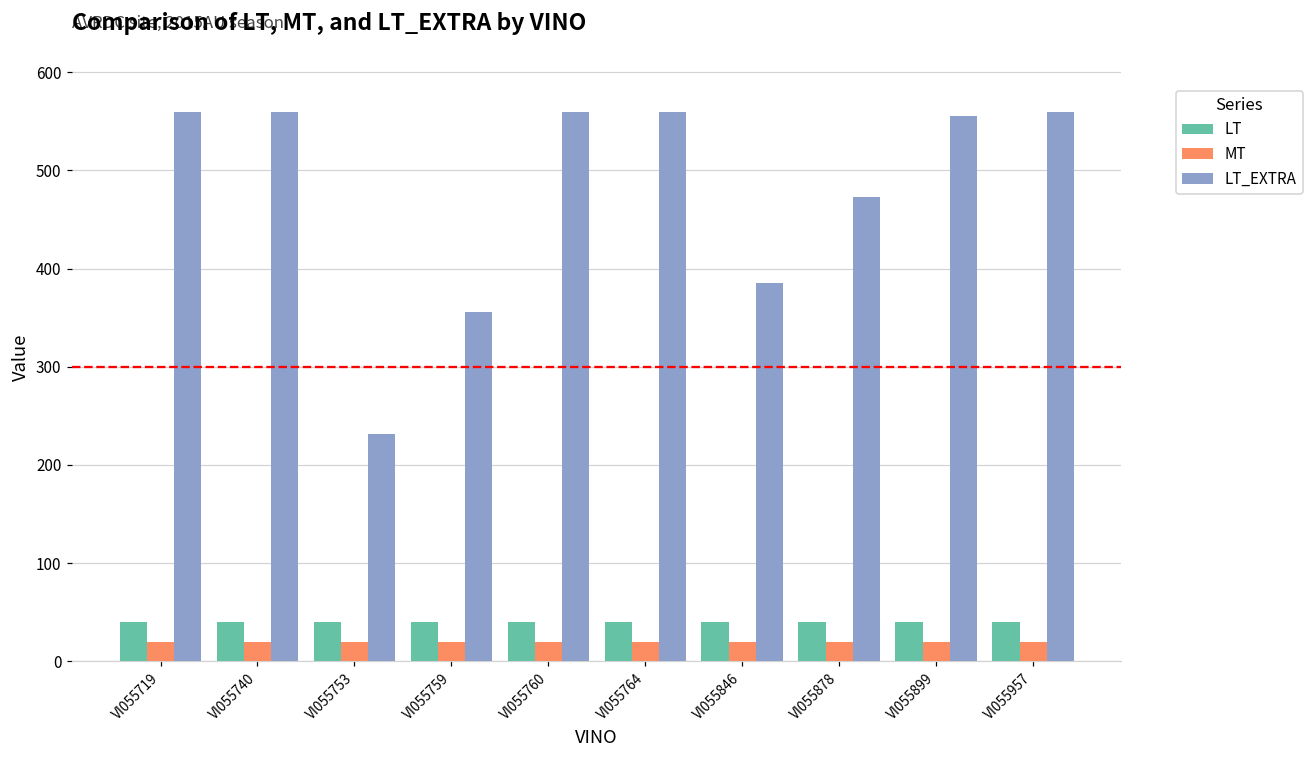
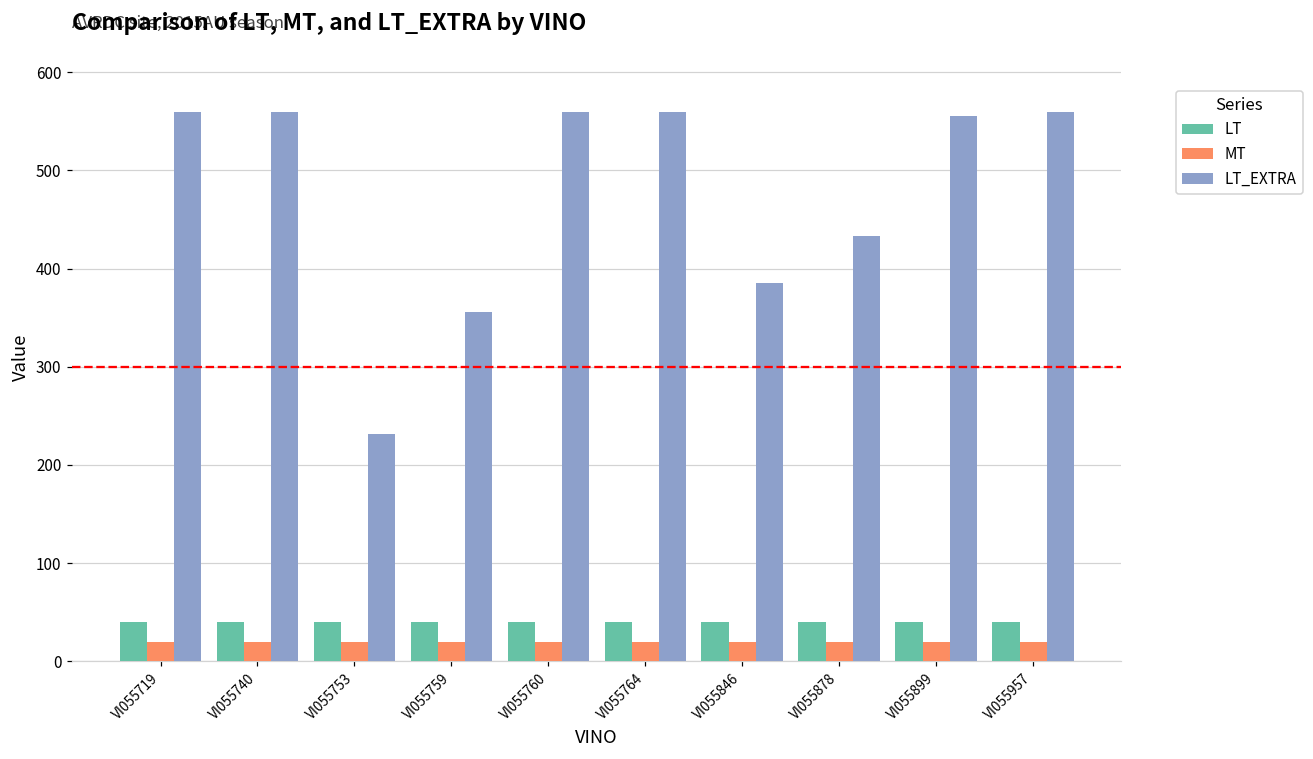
LT_EXTRA, VI055878: 470 -> 430
